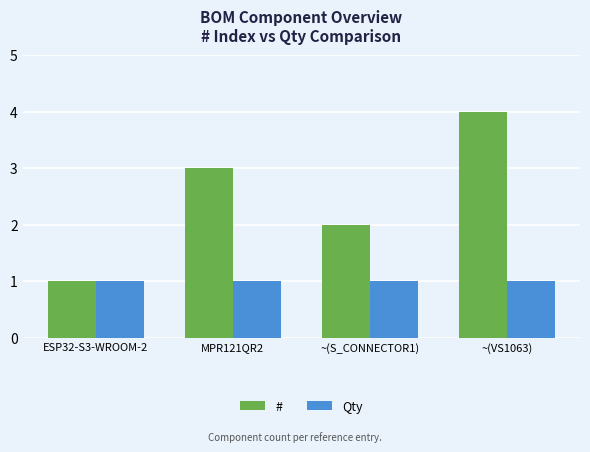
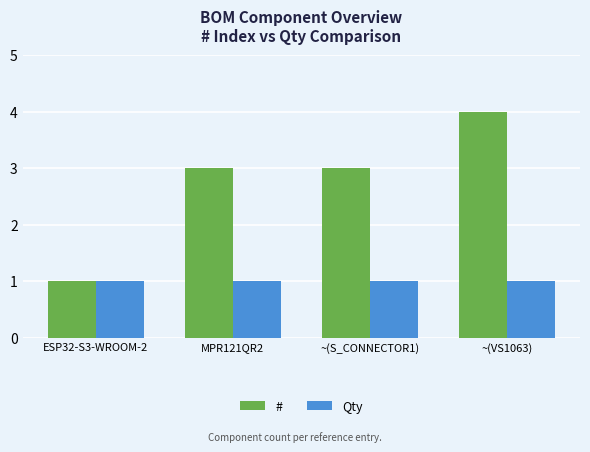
#, ~(S_CONNECTOR1): 2 -> 3
